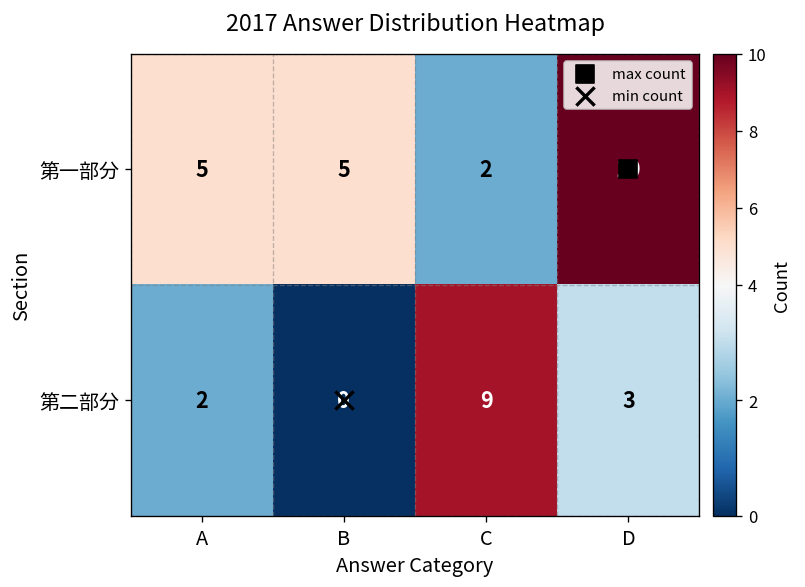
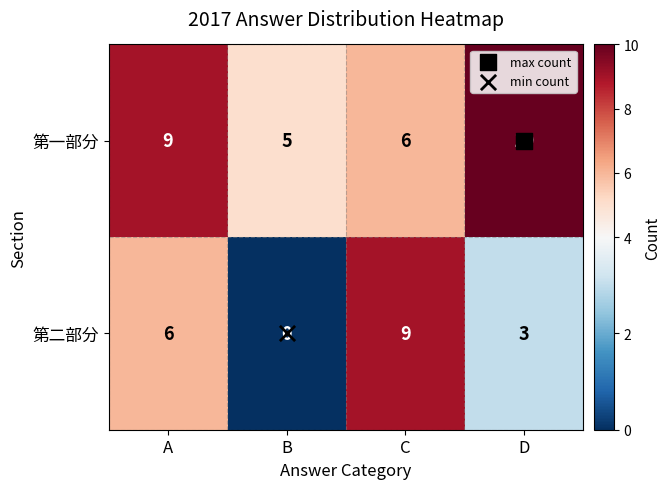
第一部分, A: 5 -> 9
第一部分, C: 2 -> 6
第二部分, A: 2 -> 6
